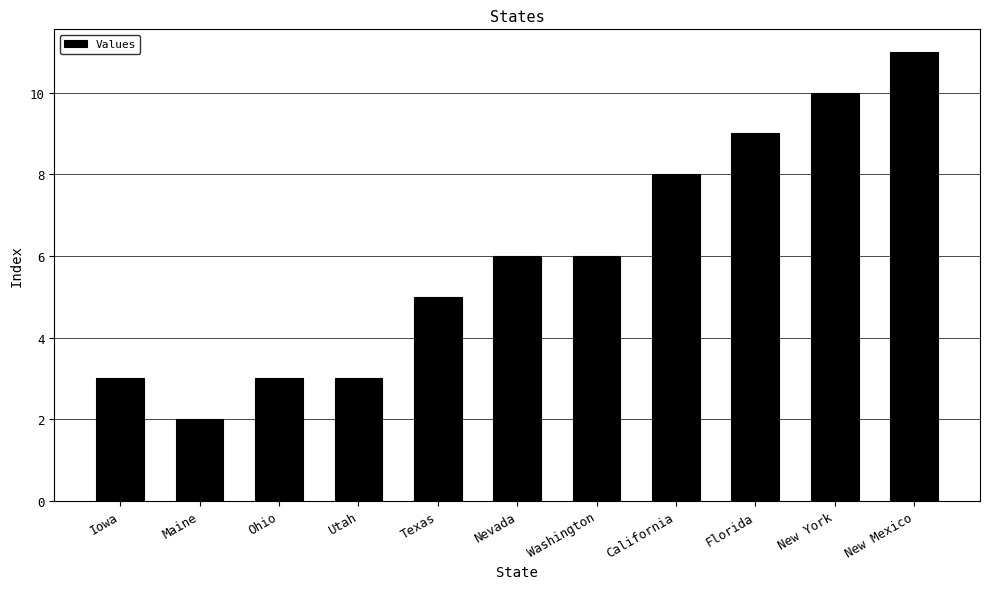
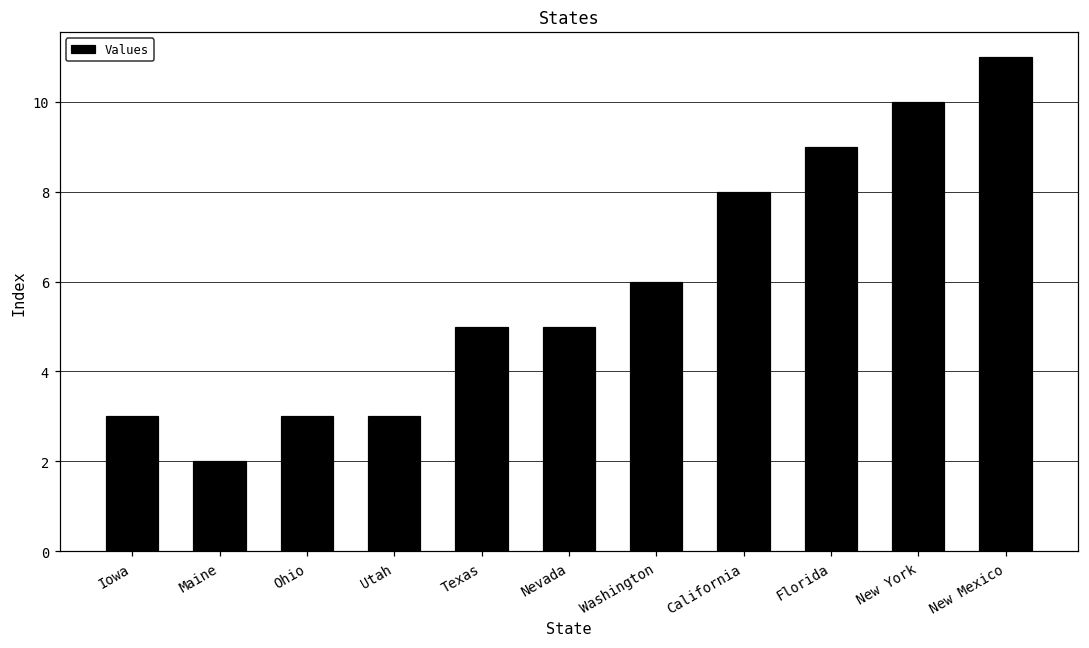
Nevada: 6 -> 5
